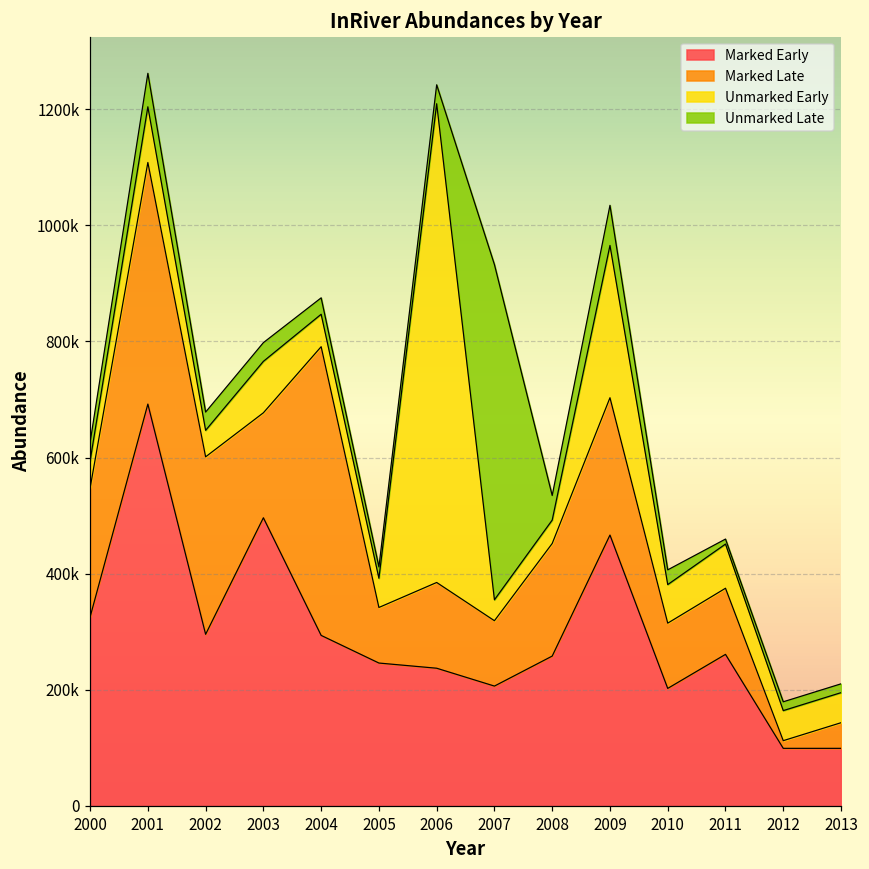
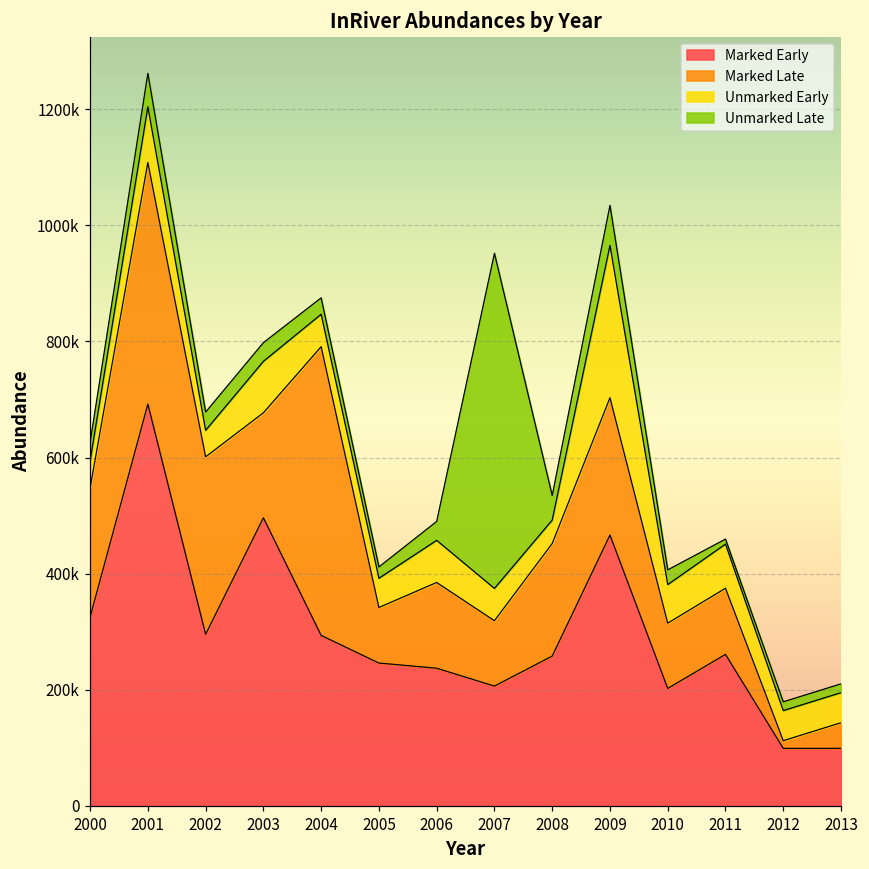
Unmarked Early, 2006: 820000 -> 70000
Unmarked Early, 2007: 40000 -> 60000
